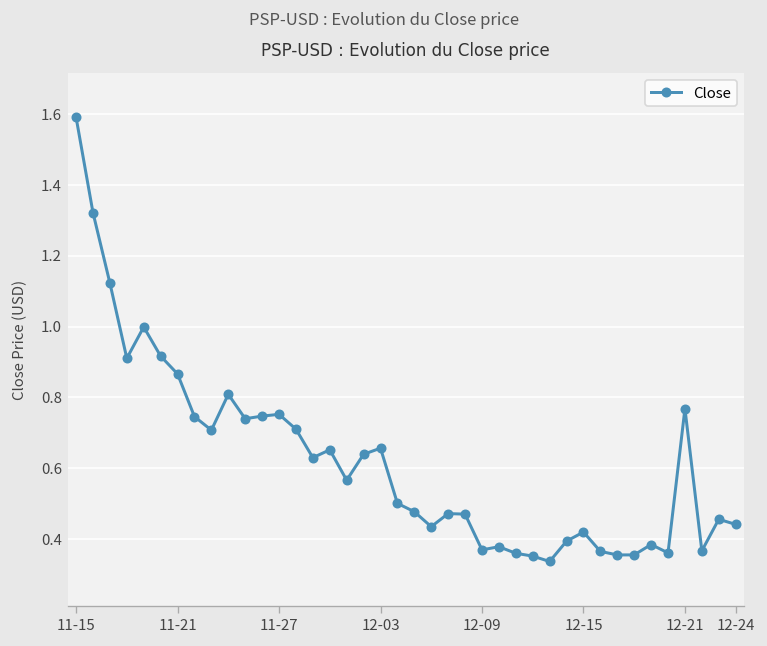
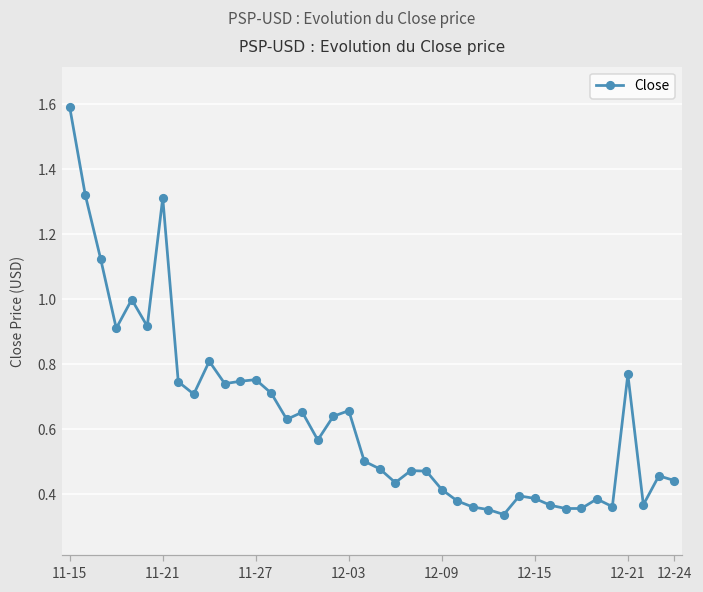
11-21: 0.87 -> 1.31
12-09: 0.37 -> 0.41
12-15: 0.42 -> 0.39
